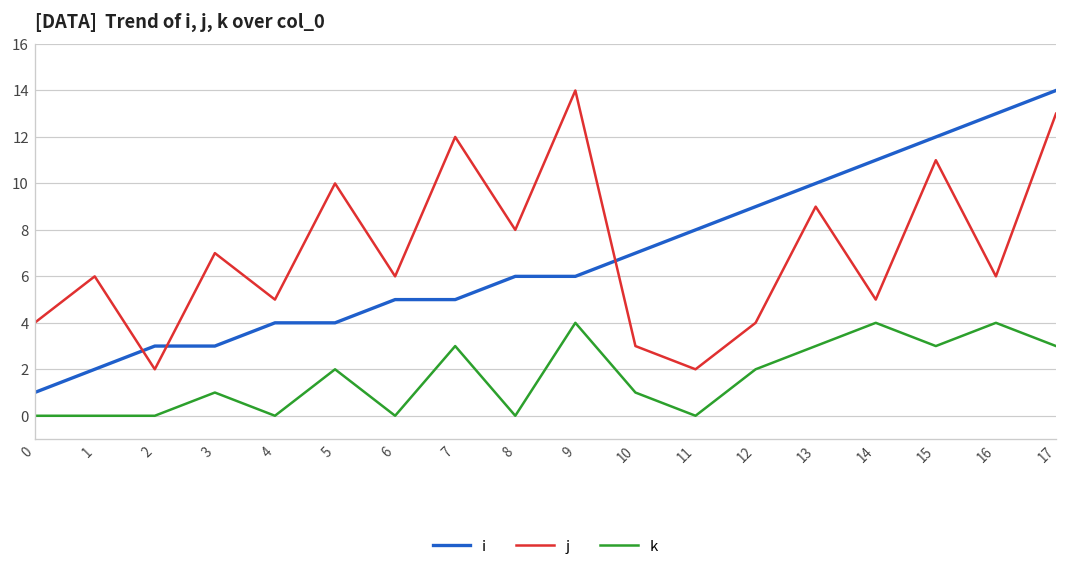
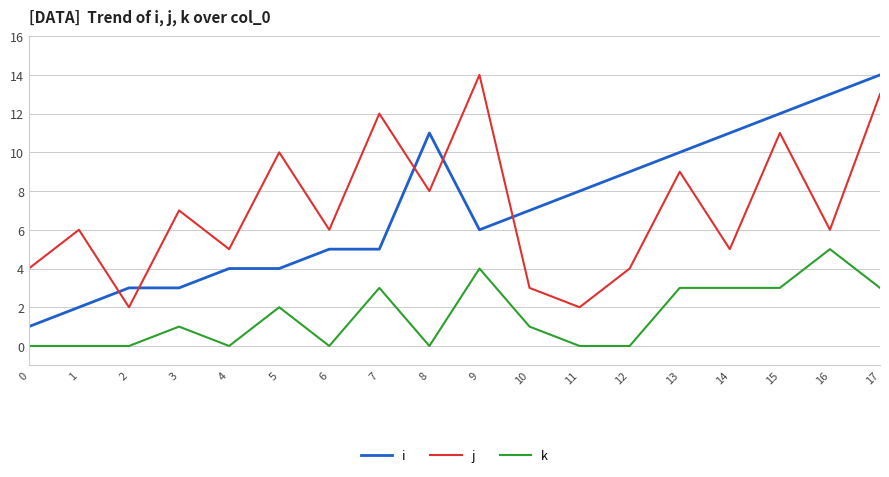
i, 8: 6 -> 11
k, 12: 2 -> 0
k, 14: 4 -> 3
k, 16: 4 -> 5
